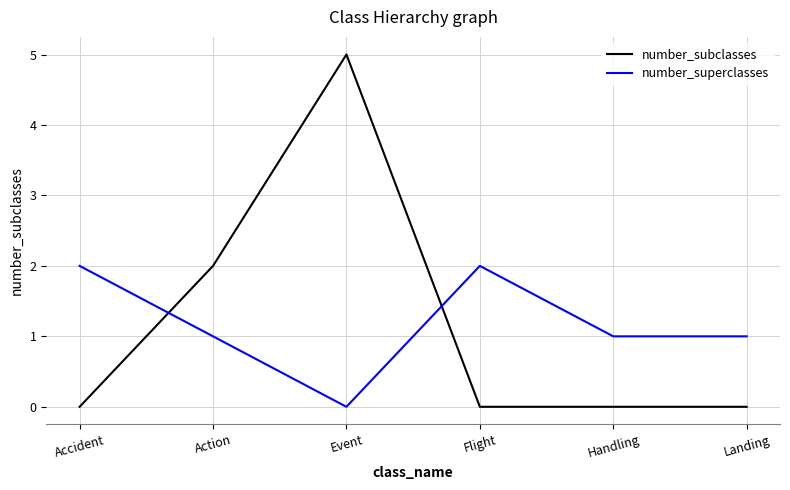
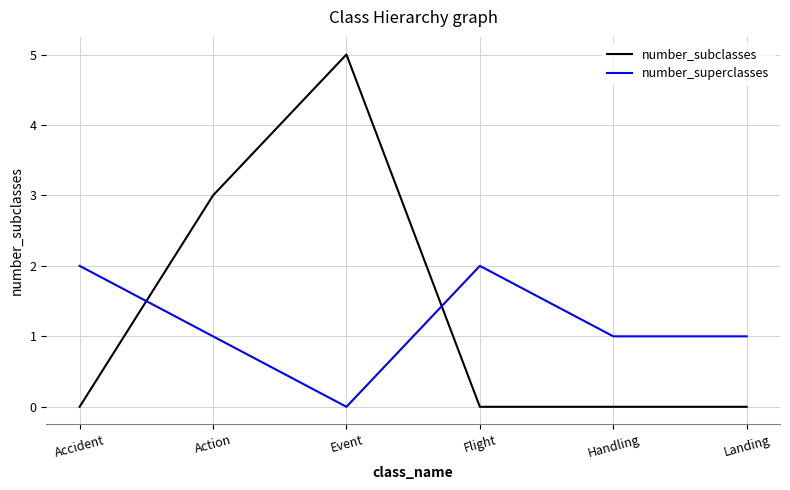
number_subclasses, Action: 2 -> 3
